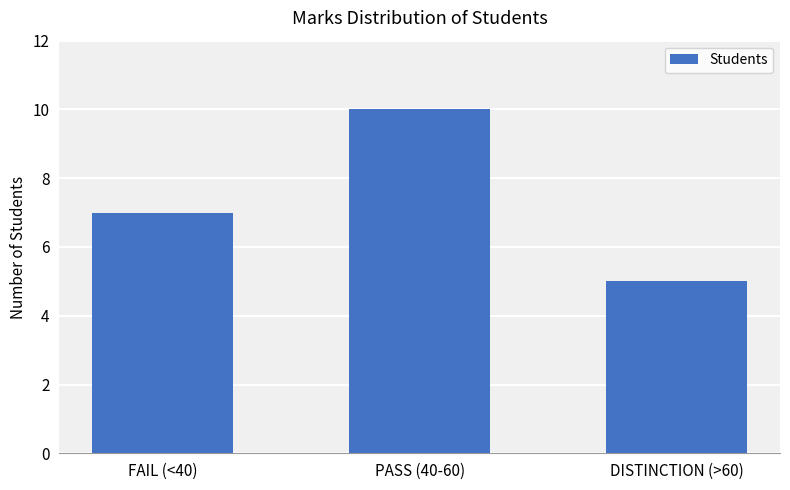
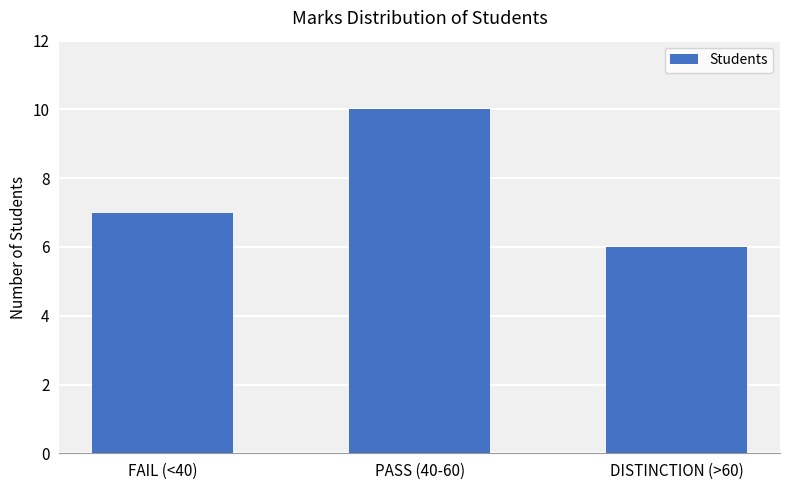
DISTINCTION (>60): 5 -> 6
